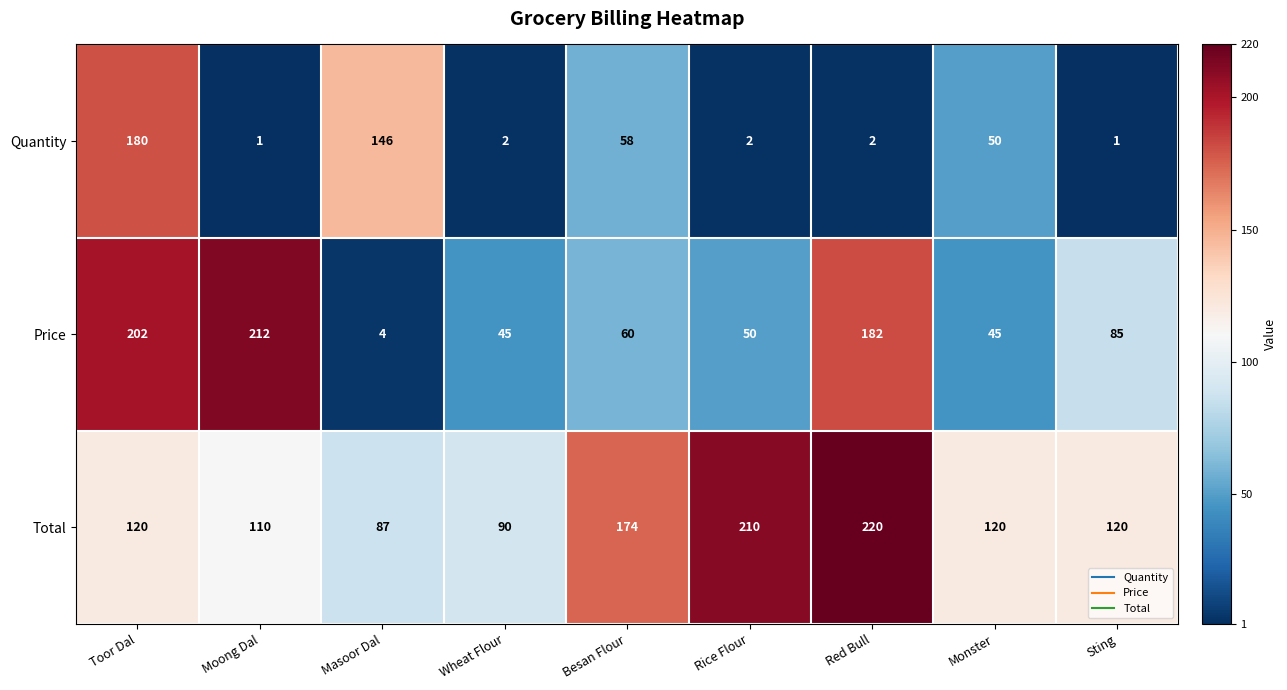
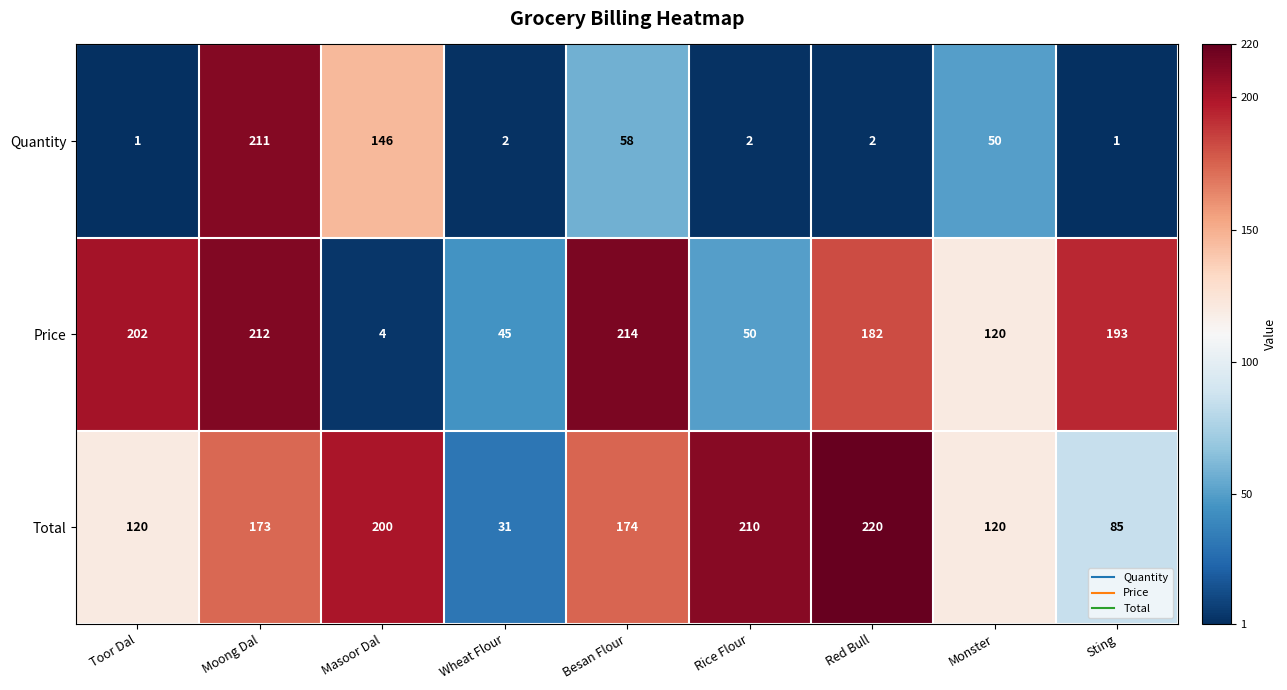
Quantity, Toor Dal: 180 -> 1
Quantity, Moong Dal: 1 -> 211
Price, Besan Flour: 60 -> 214
Price, Monster: 45 -> 120
Price, Sting: 85 -> 193
Total, Moong Dal: 110 -> 173
Total, Masoor Dal: 87 -> 200
Total, Wheat Flour: 90 -> 31
Total, Sting: 120 -> 85
